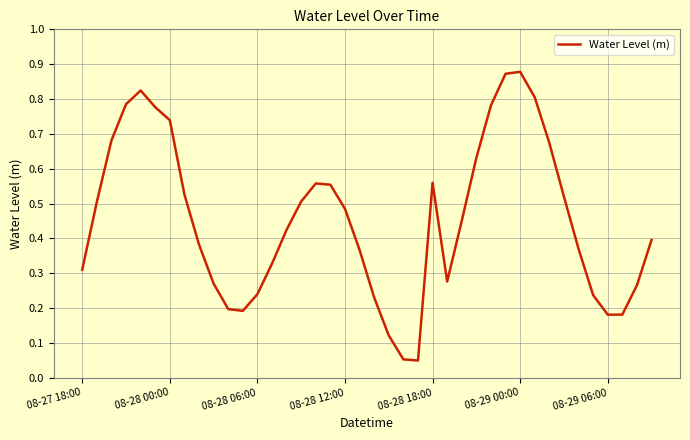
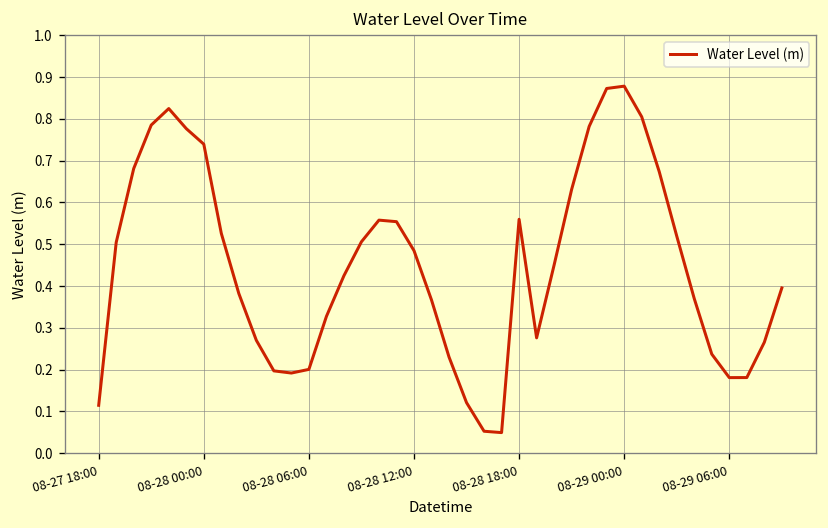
08-27 18:00: 0.31 -> 0.11
08-28 06:00: 0.24 -> 0.20
